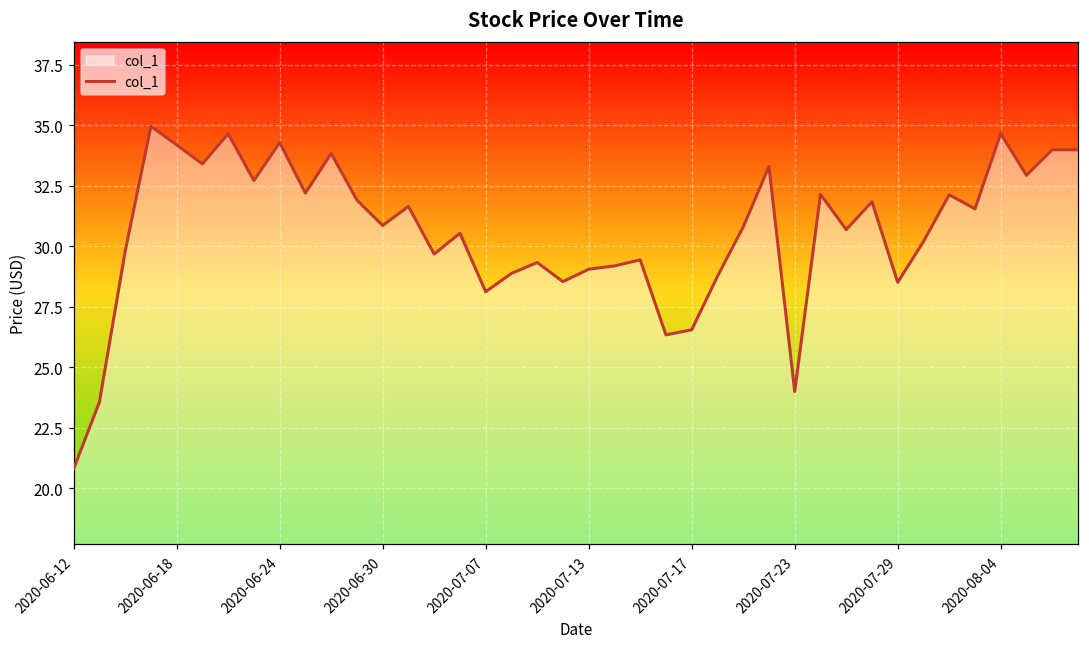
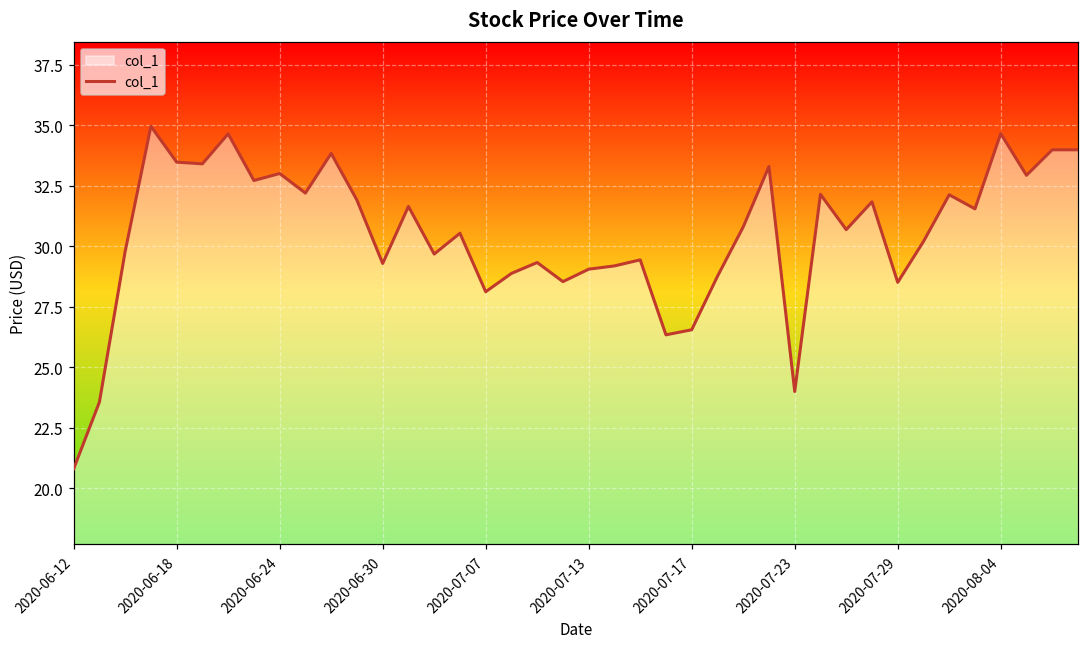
2020-06-18: 34.2 -> 33.5
2020-06-24: 34.3 -> 33.0
2020-06-30: 30.9 -> 29.3
